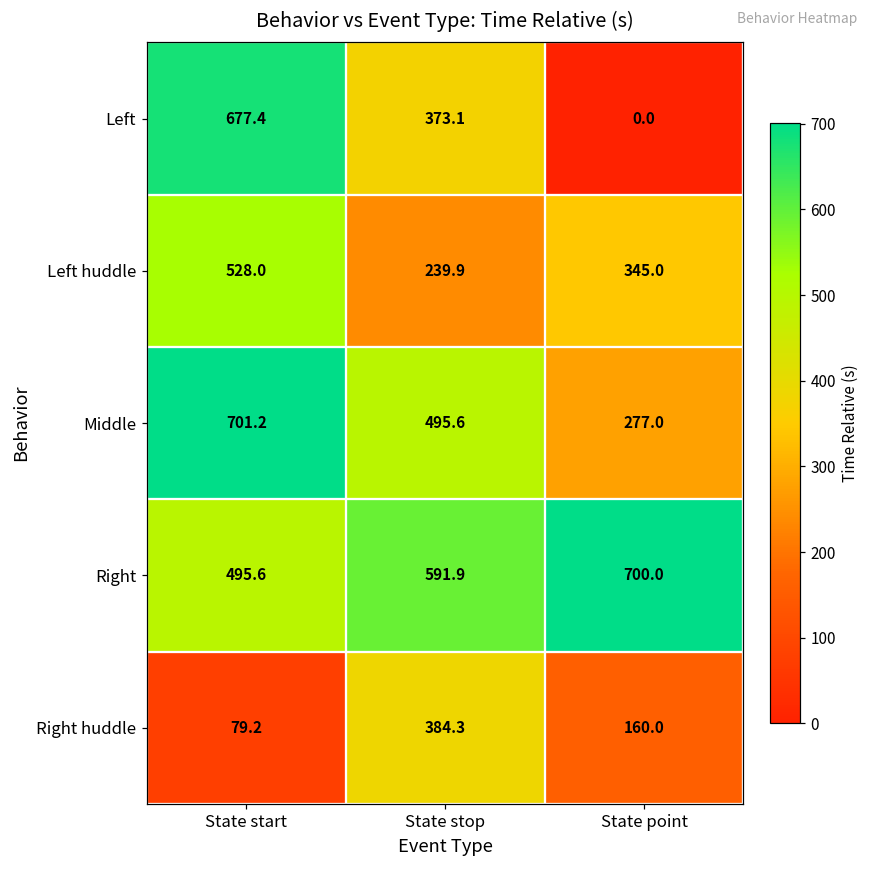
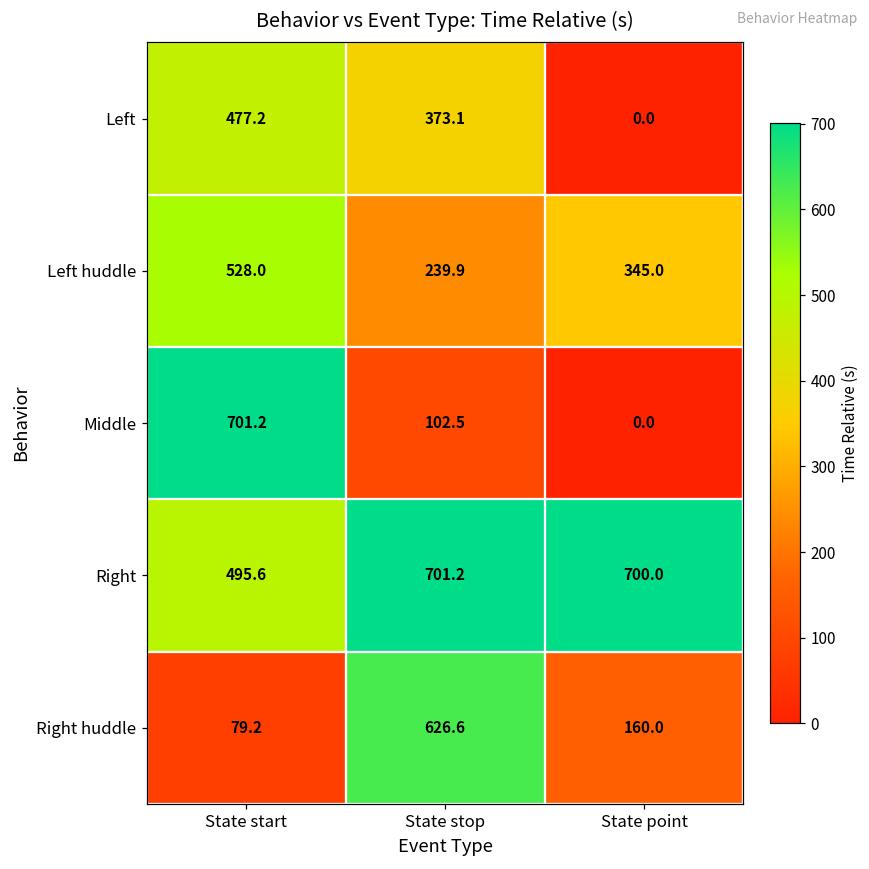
Left, State start: 677.4 -> 477.2
Middle, State stop: 495.6 -> 102.5
Middle, State point: 277.0 -> 0.0
Right, State stop: 591.9 -> 701.2
Right huddle, State stop: 384.3 -> 626.6
